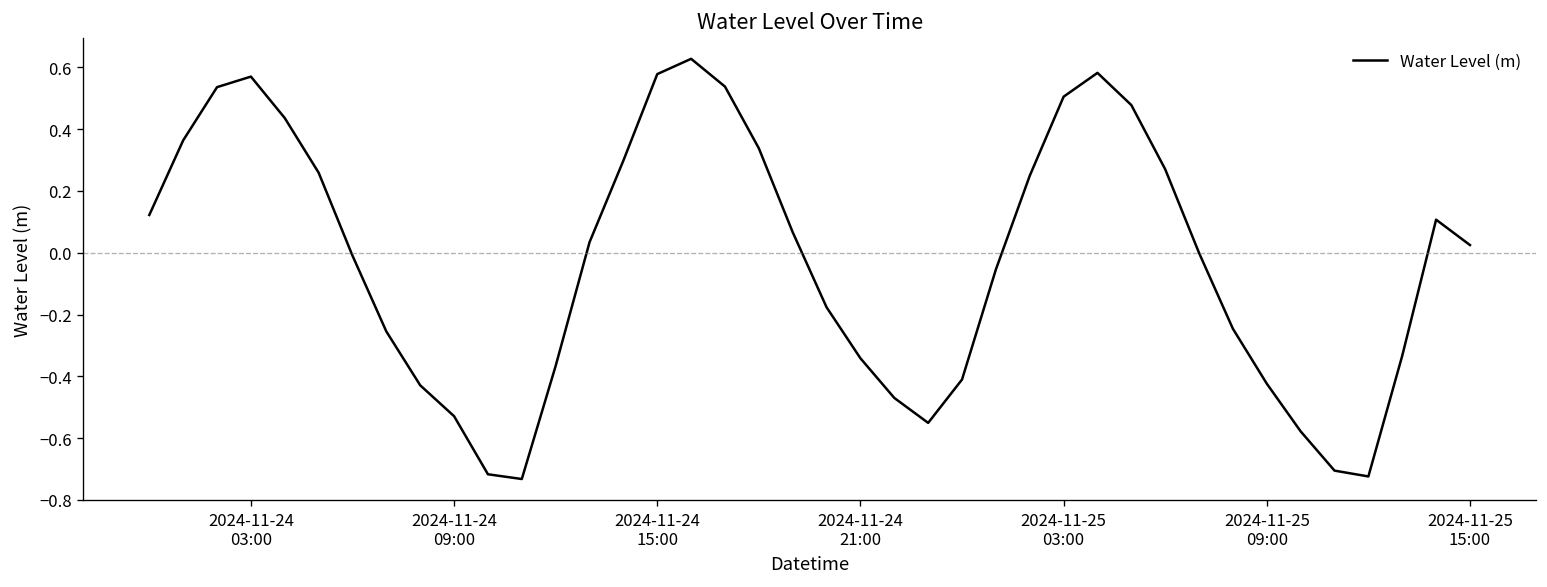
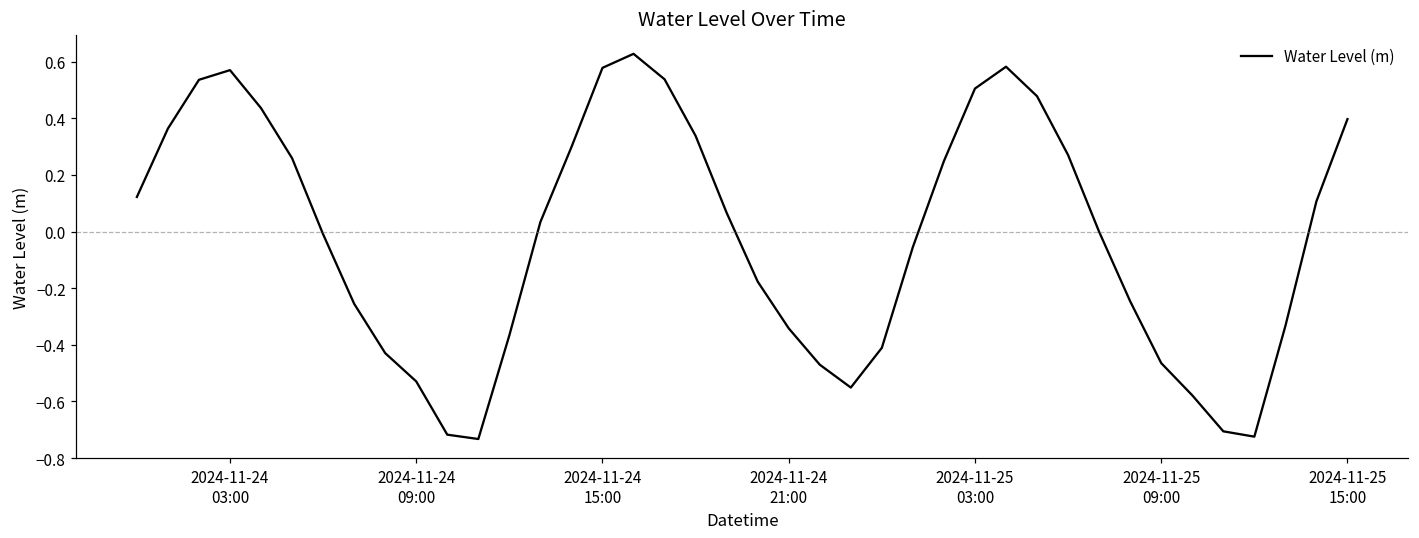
2024-11-25 09:00: -0.42 -> -0.46
2024-11-25 15:00: 0.02 -> 0.40
